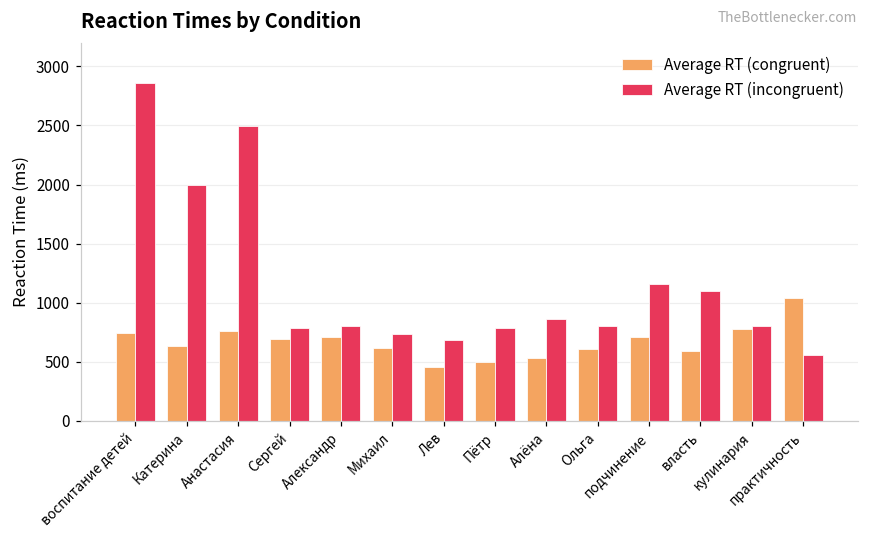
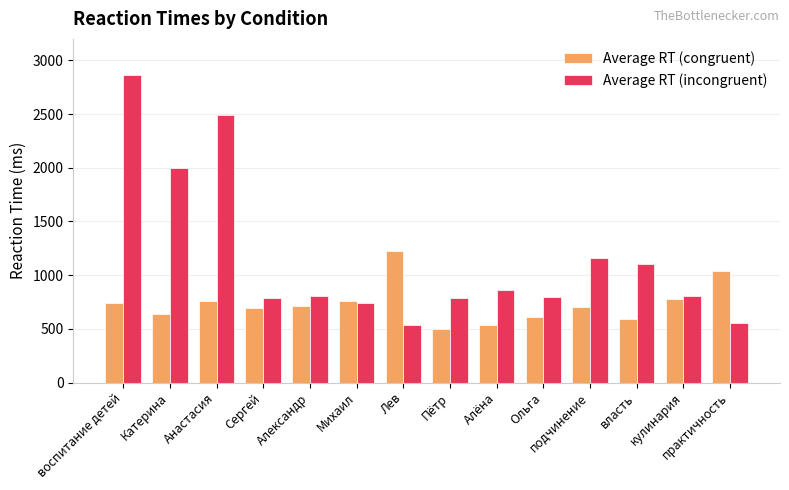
Average RT (congruent), Михаил: 620 -> 760
Average RT (congruent), Лев: 460 -> 1220
Average RT (incongruent), Лев: 690 -> 530
